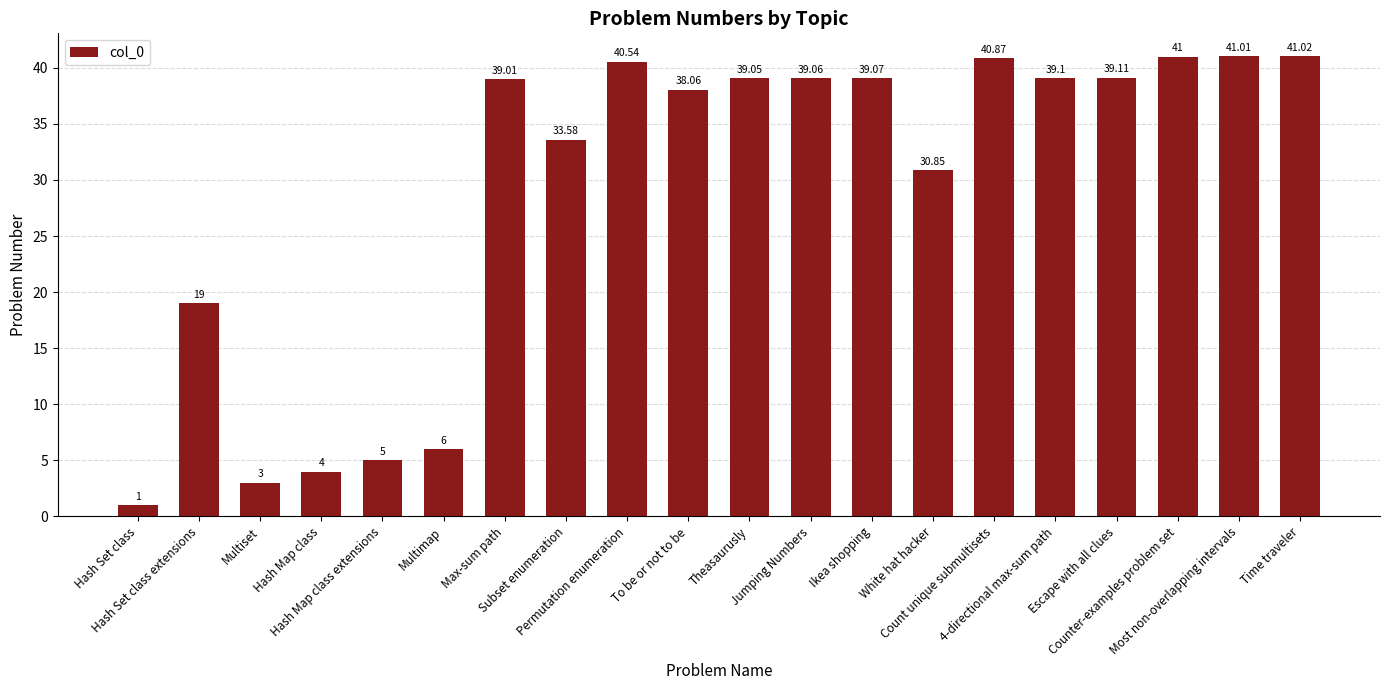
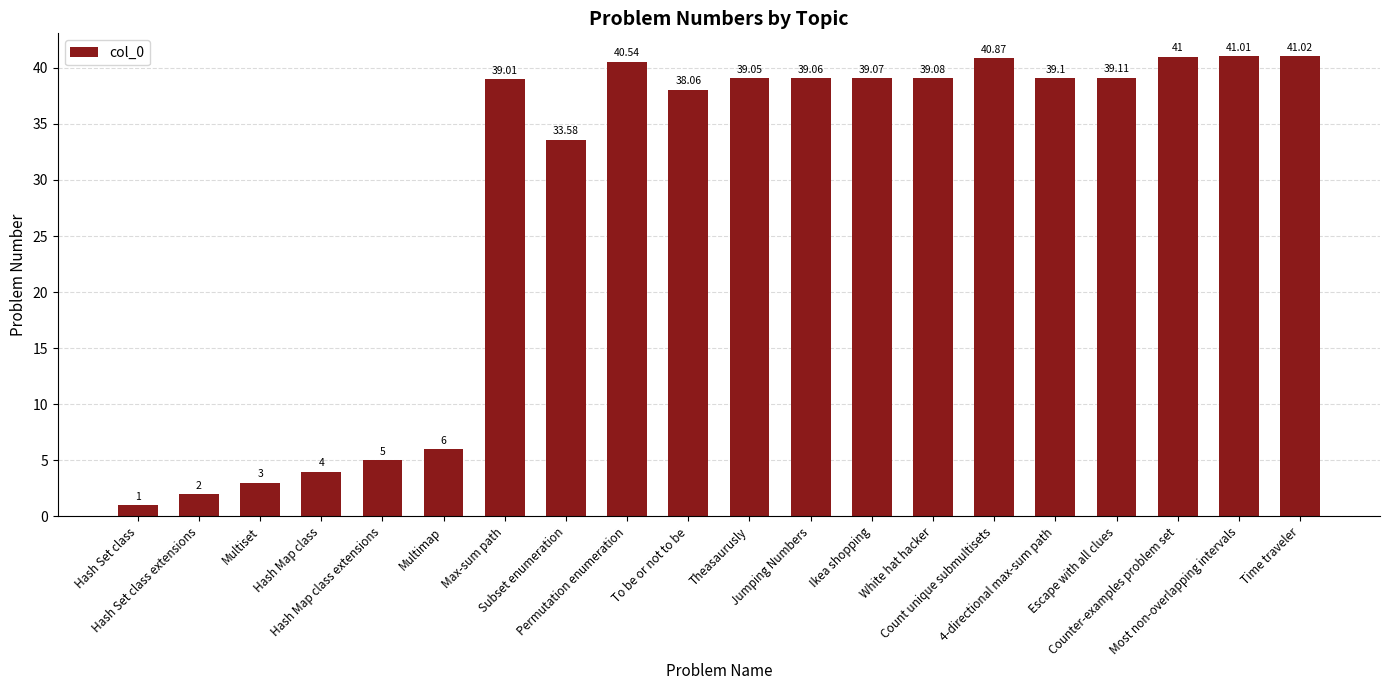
Hash Set class extensions: 19 -> 2
White hat hacker: 30.85 -> 39.08
